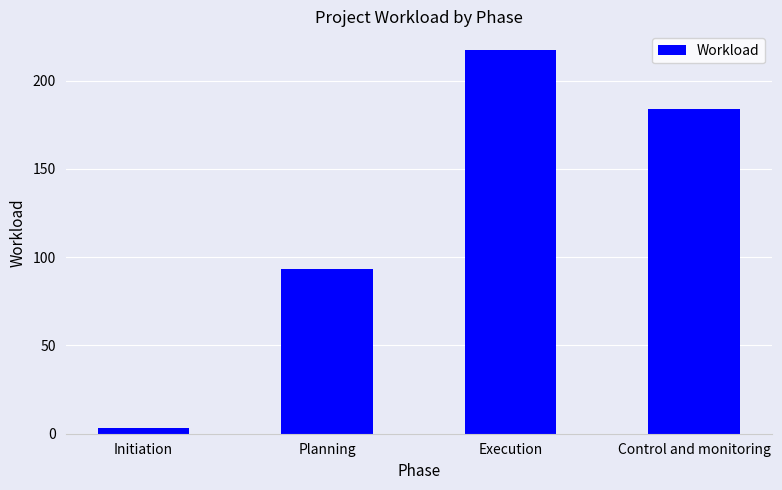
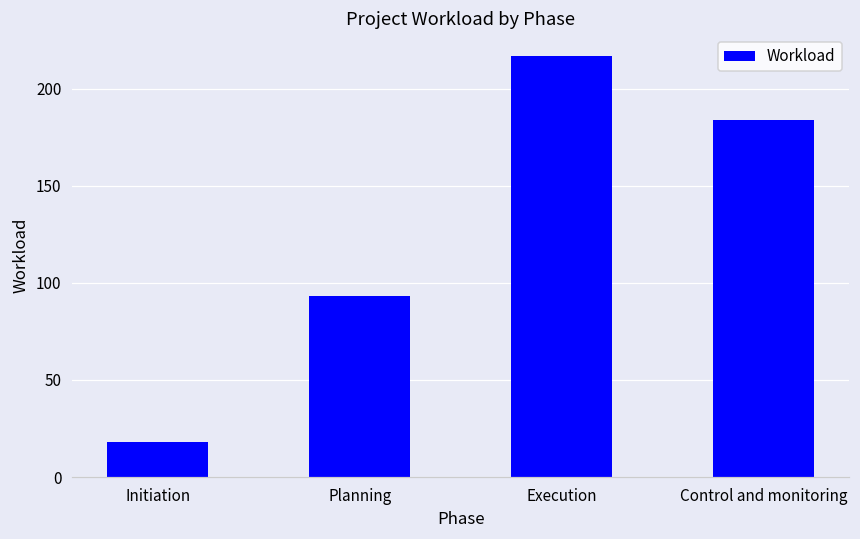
Initiation: 3 -> 18
